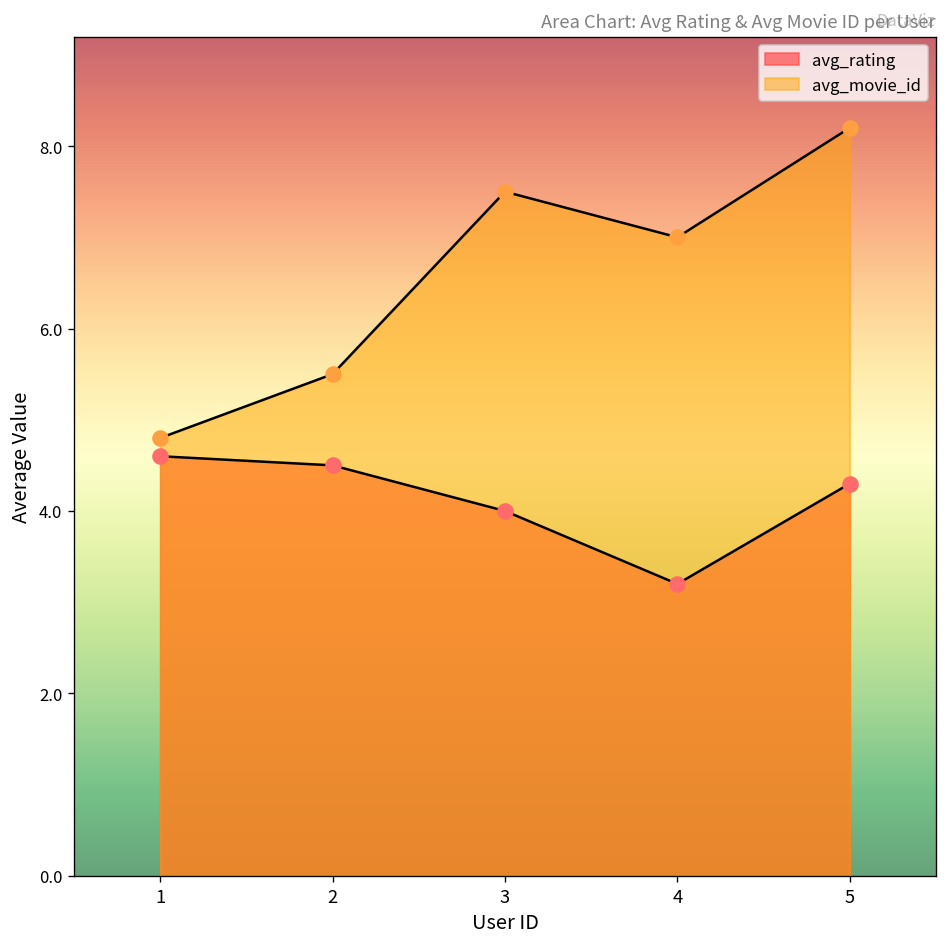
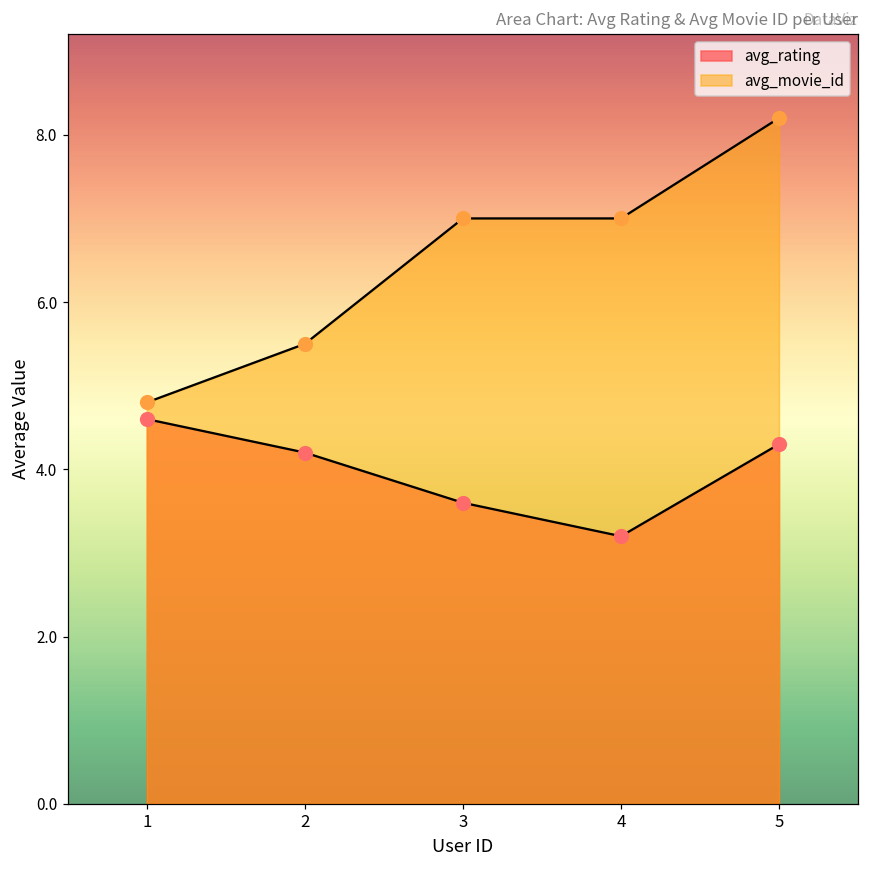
avg_rating, 2: 4.5 -> 4.2
avg_rating, 3: 4.0 -> 3.6
avg_movie_id, 3: 7.5 -> 7.0
